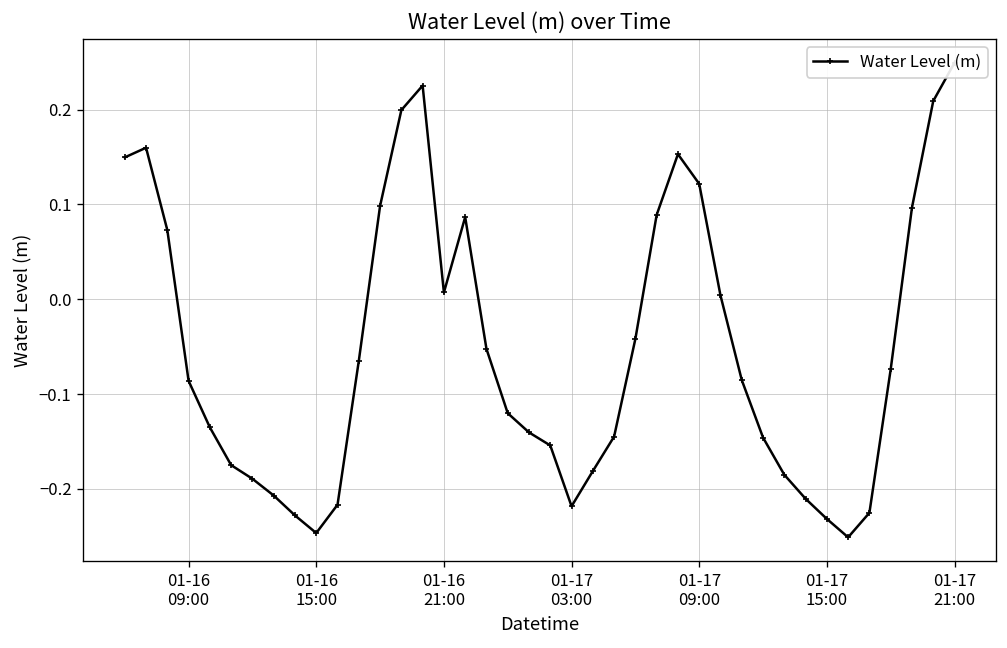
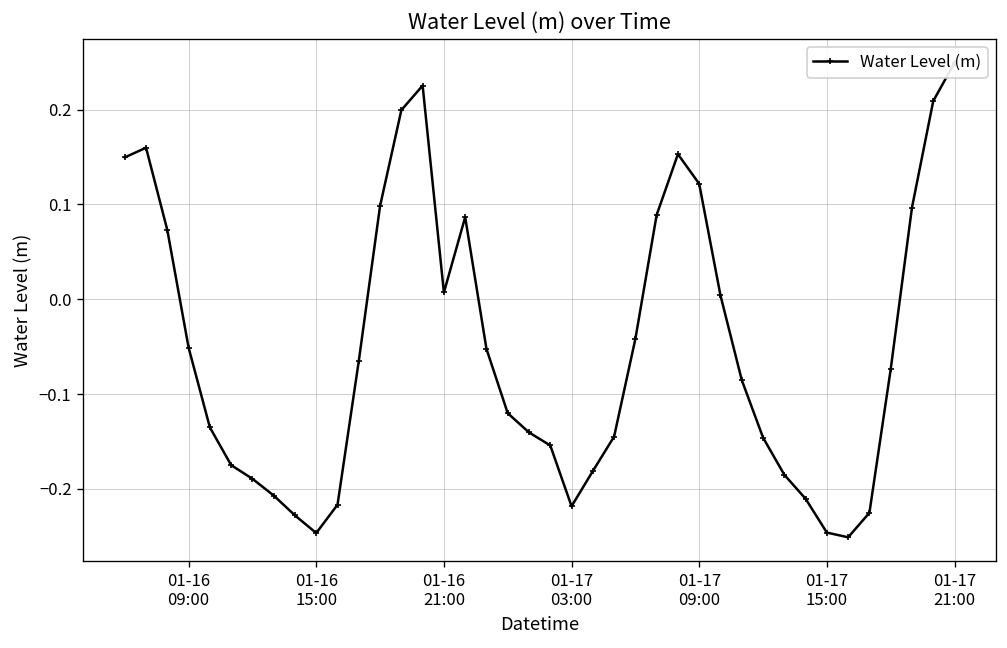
01-16 09:00: -0.09 -> -0.05
01-17 15:00: -0.23 -> -0.25
